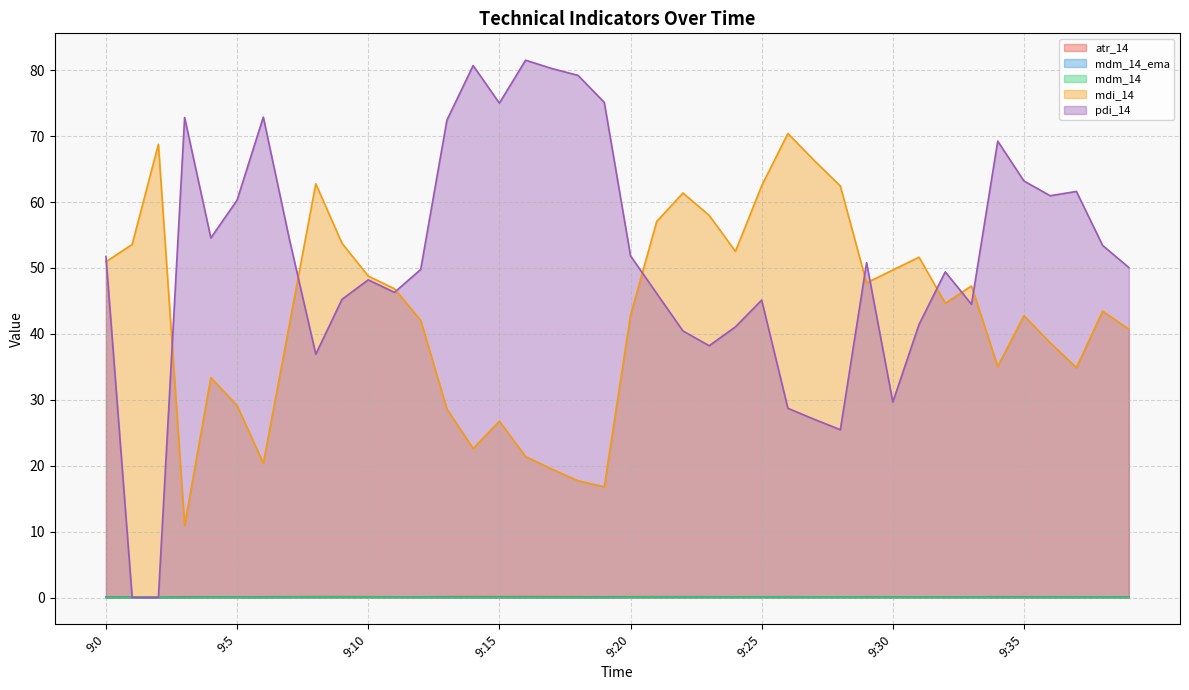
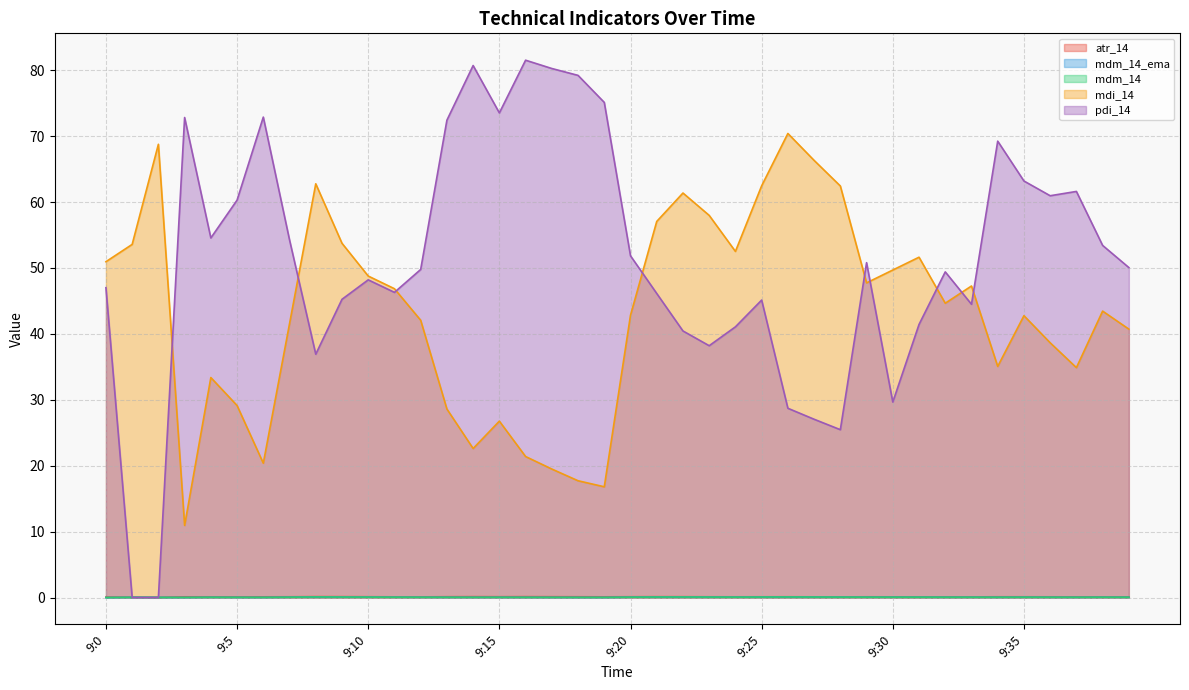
pdi_14, 9:0: 52 -> 47
pdi_14, 9:15: 75 -> 74
